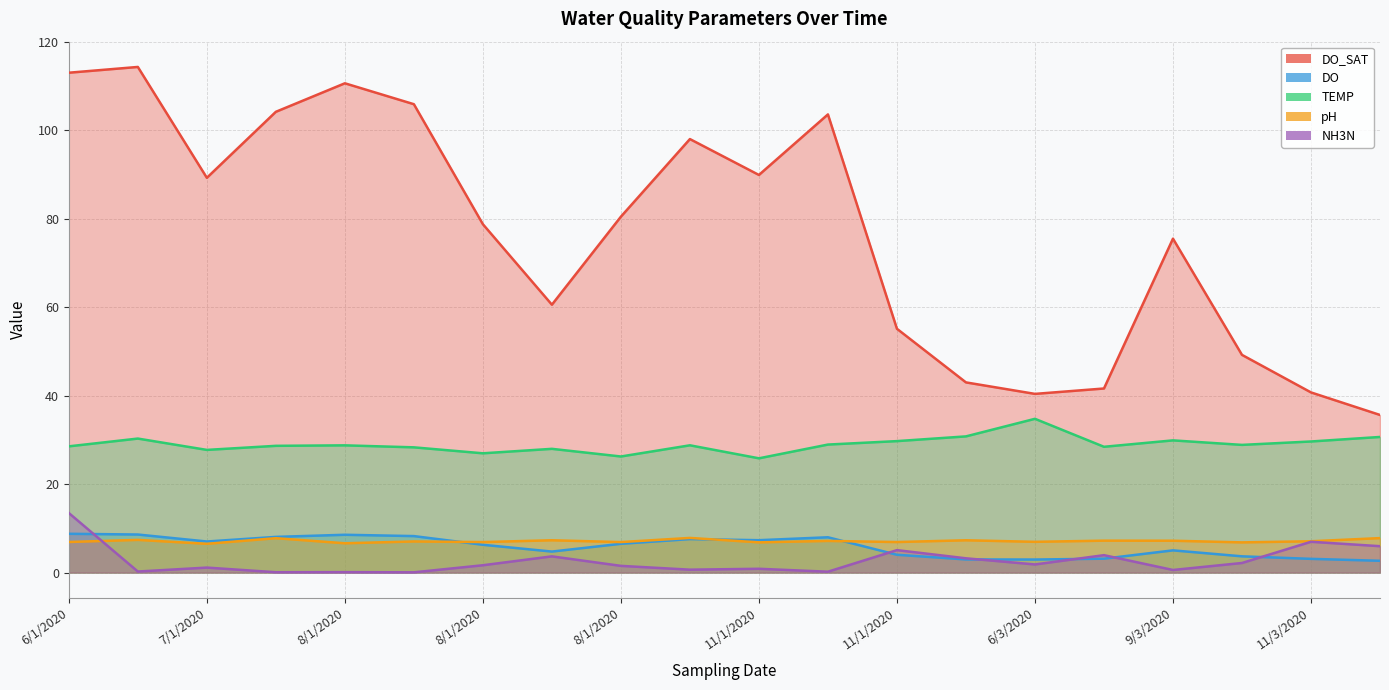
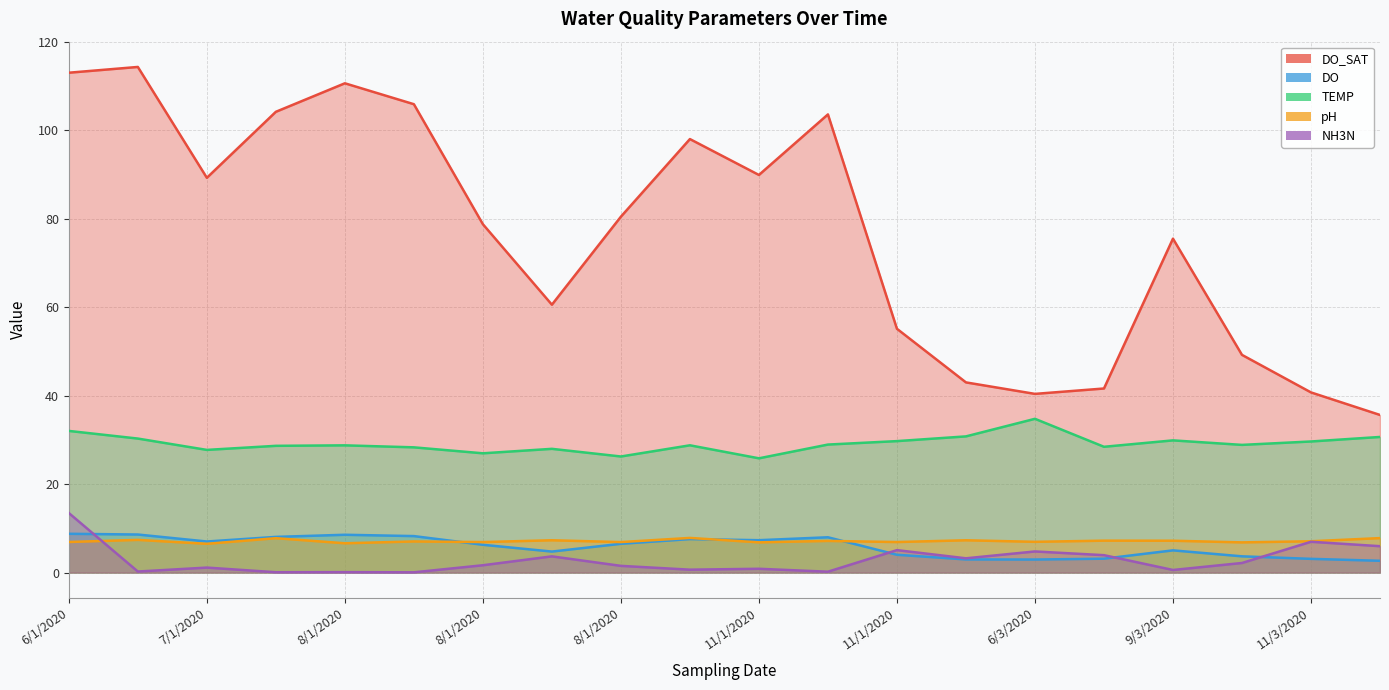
TEMP, 6/1/2020: 29 -> 32
NH3N, 6/3/2020: 2 -> 5
